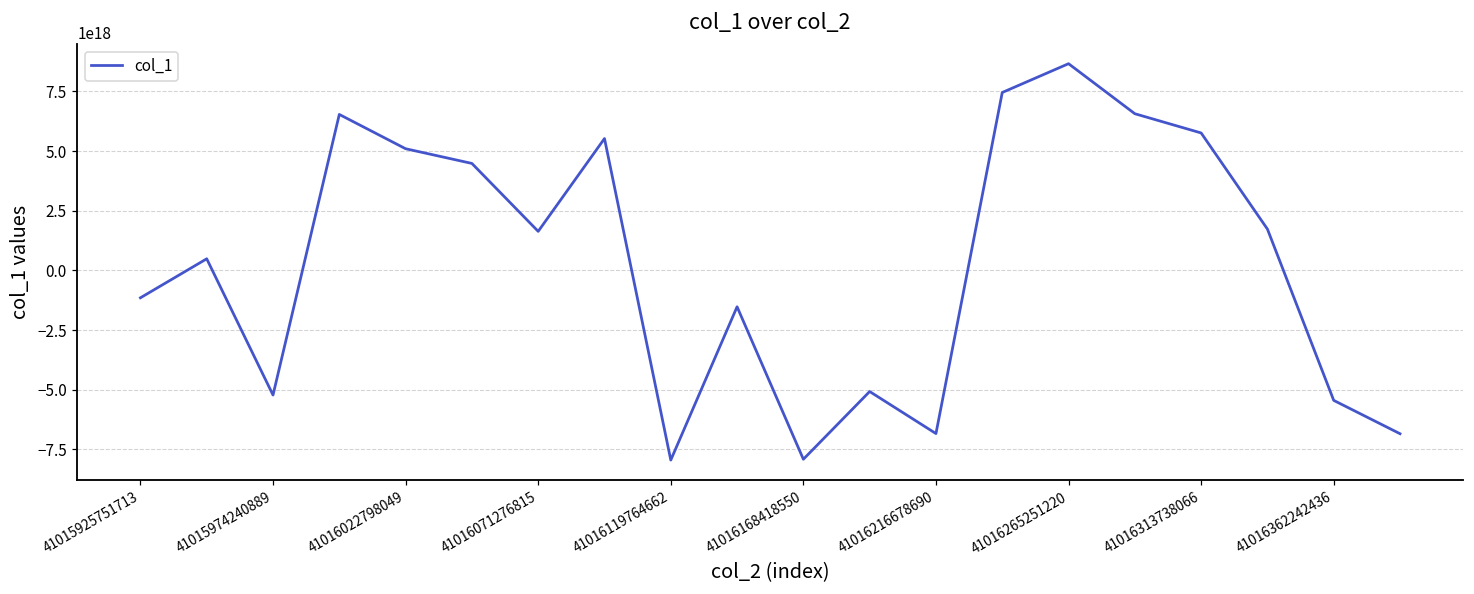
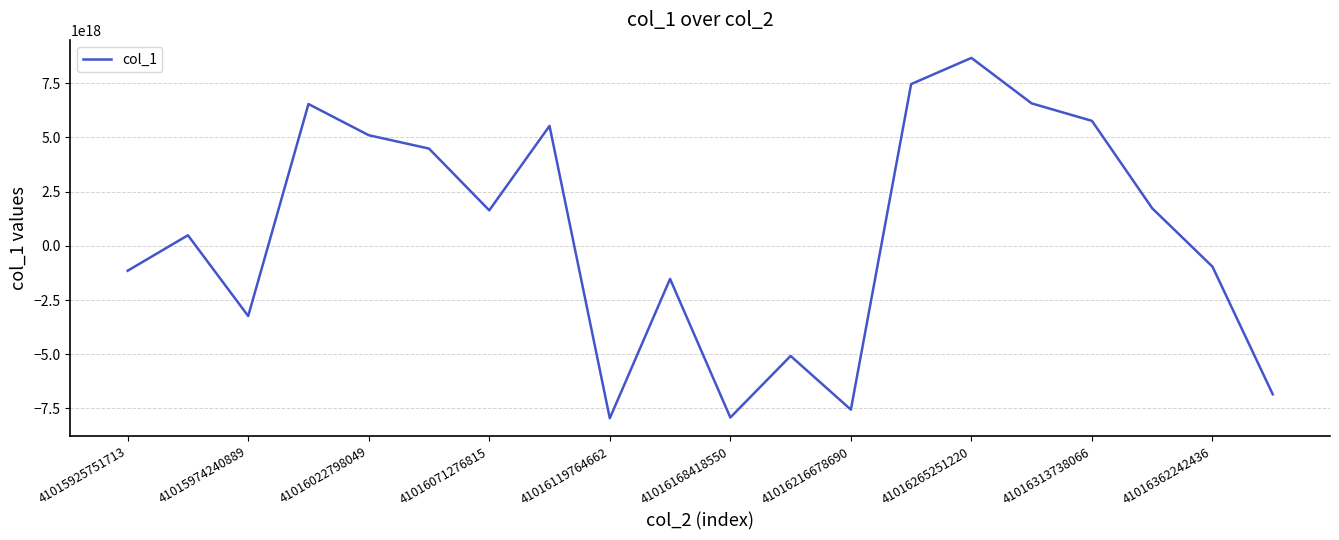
41015974240889: -5200000000000000000 -> -3200000000000000000
41016216678690: -6800000000000000000 -> -7600000000000000000
41016362242436: -5400000000000000000 -> -1000000000000000000
